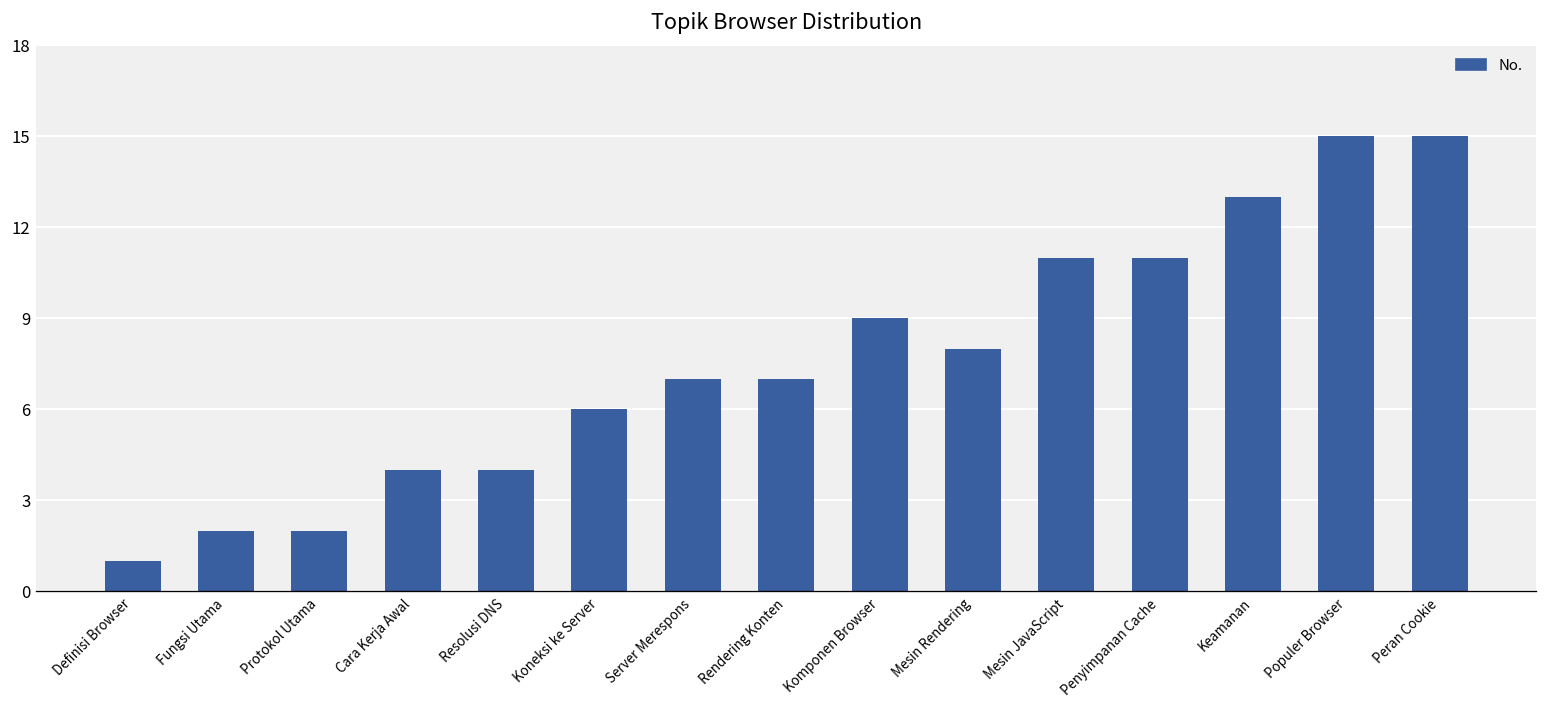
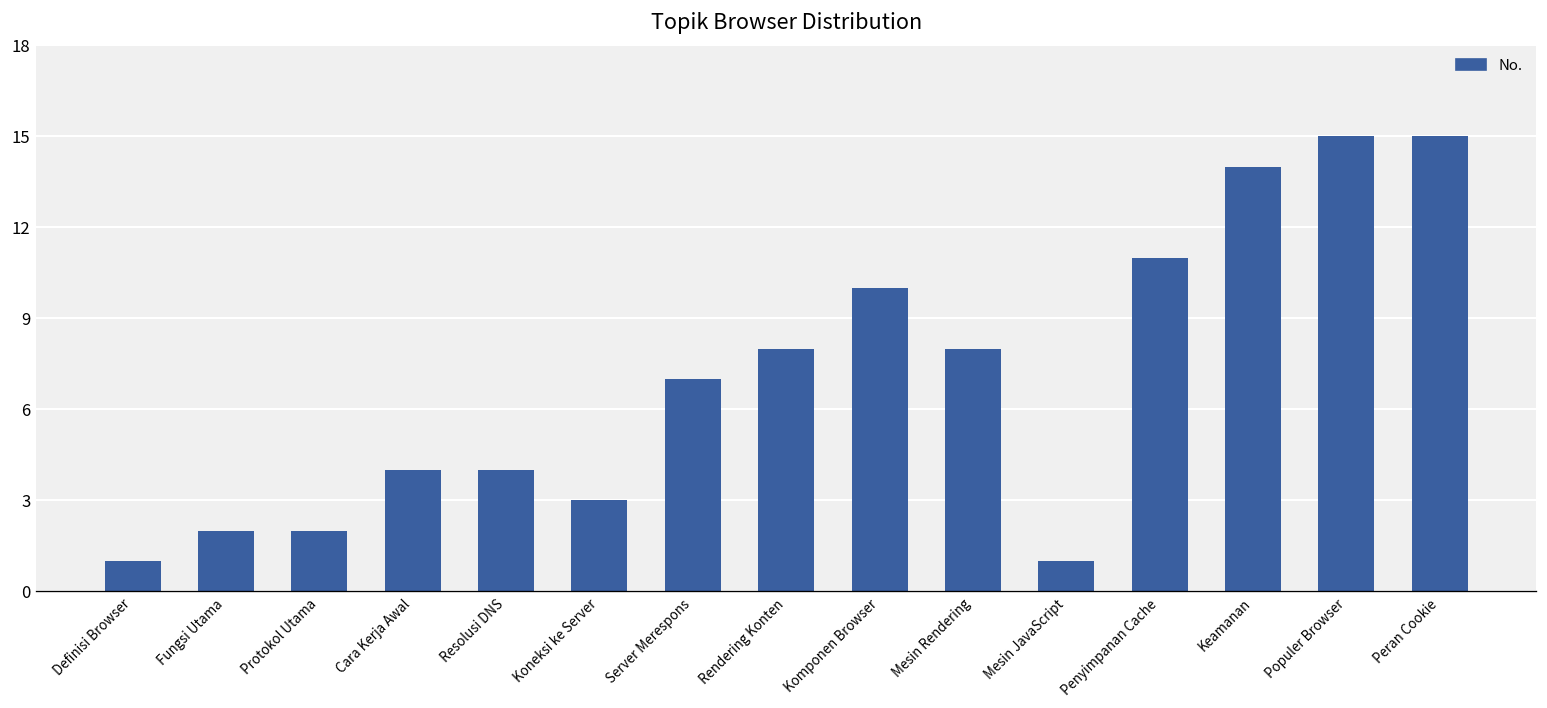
Koneksi ke Server: 6 -> 3
Rendering Konten: 7 -> 8
Komponen Browser: 9 -> 10
Mesin JavaScript: 11 -> 1
Keamanan: 13 -> 14
